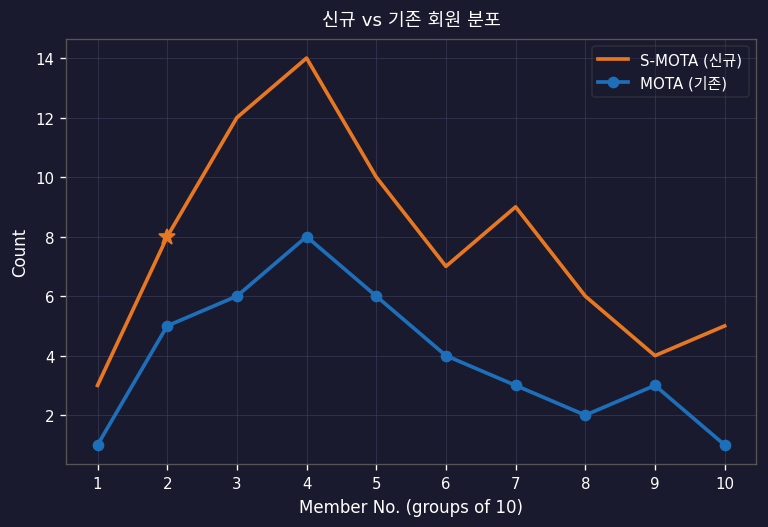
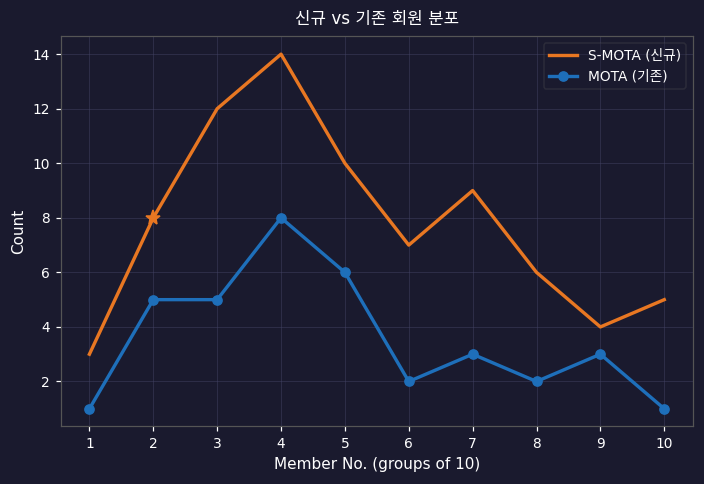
MOTA (기존), 3: 6 -> 5
MOTA (기존), 6: 4 -> 2
